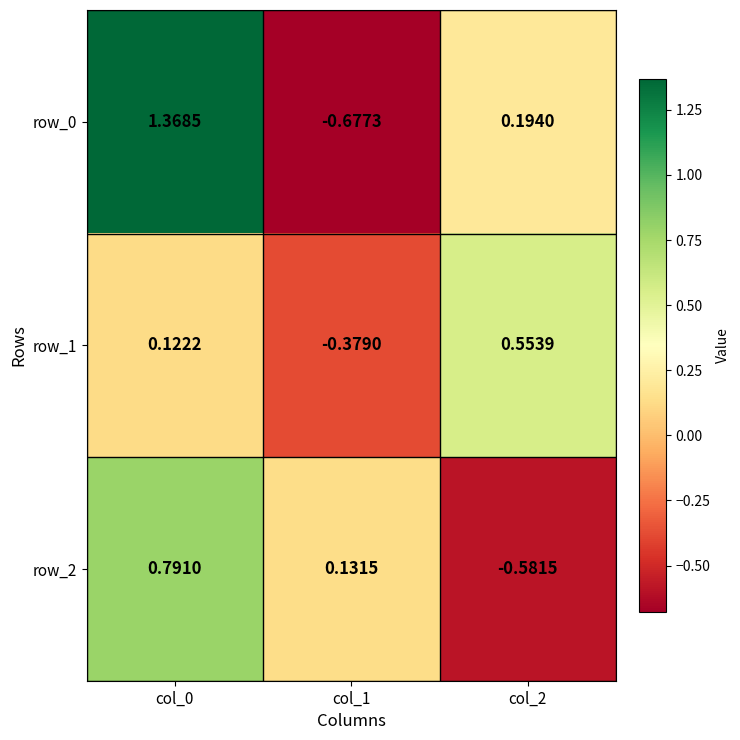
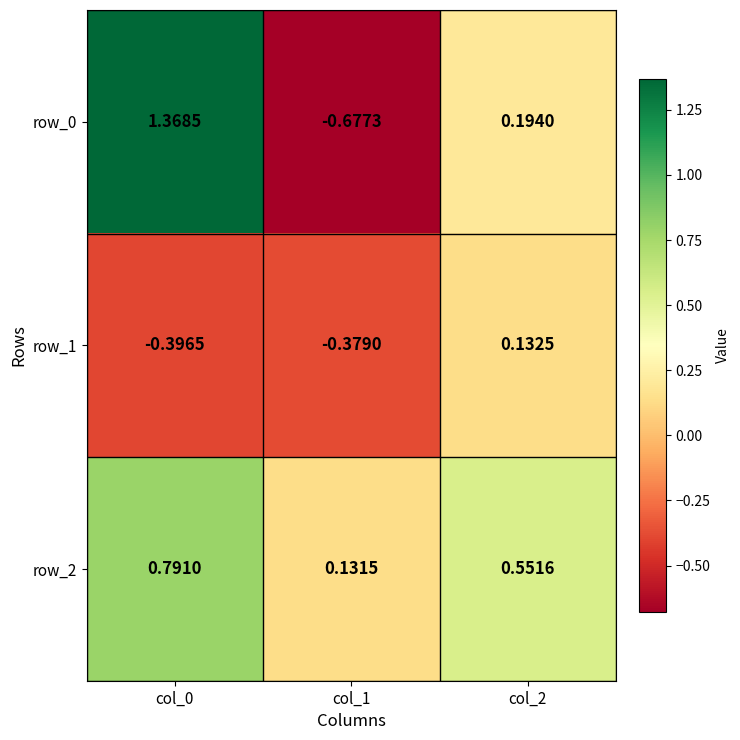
row_1, col_0: 0.1222 -> -0.3965
row_1, col_2: 0.5539 -> 0.1325
row_2, col_2: -0.5815 -> 0.5516
